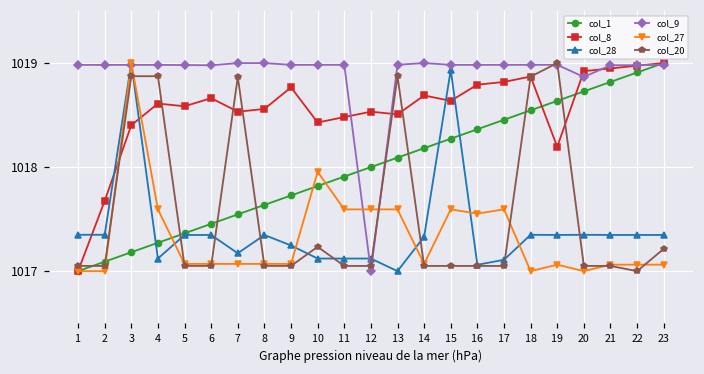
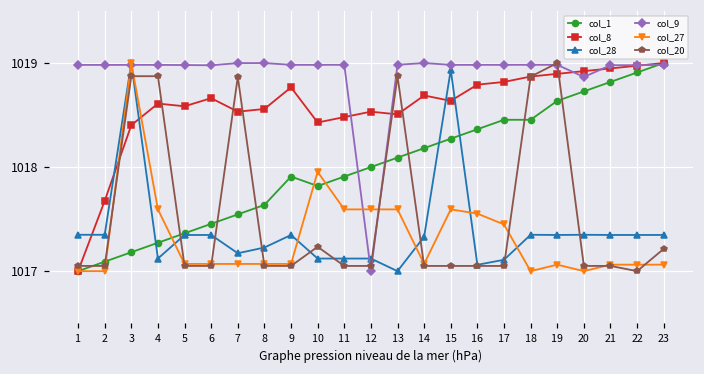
col_28, 8: 1017.3 -> 1017.2
col_1, 9: 1017.7 -> 1017.9
col_28, 9: 1017.2 -> 1017.3
col_27, 17: 1017.6 -> 1017.4
col_1, 18: 1018.55 -> 1018.45
col_8, 19: 1018.2 -> 1018.9
